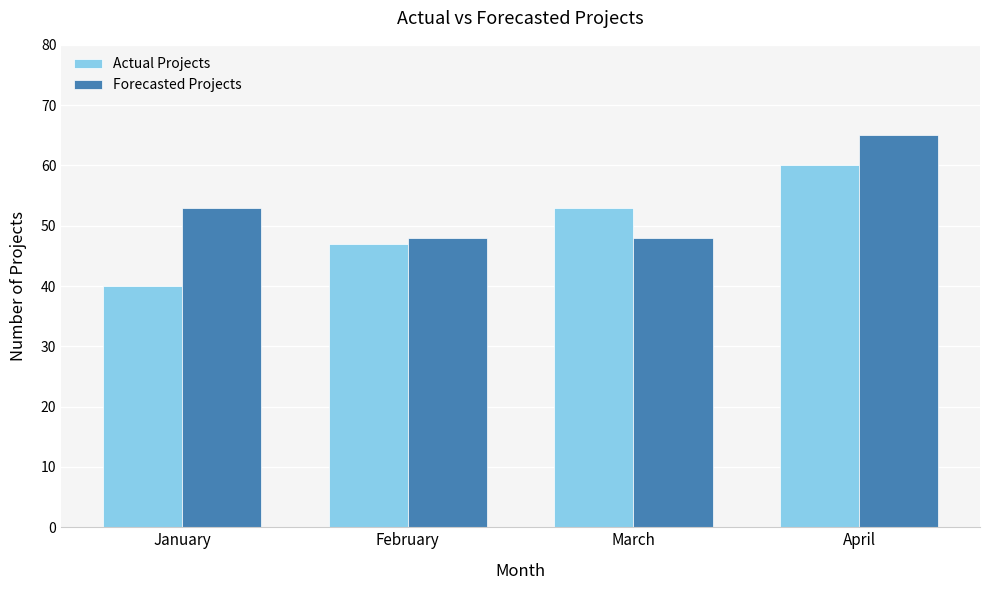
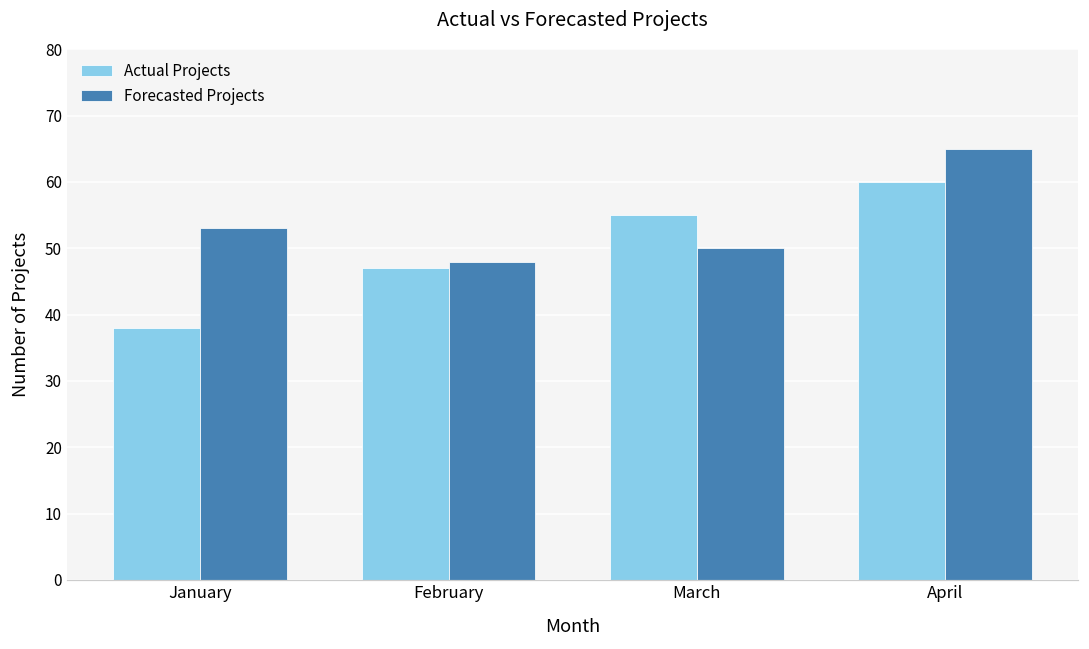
Actual Projects, January: 40 -> 38
Actual Projects, March: 53 -> 55
Forecasted Projects, March: 48 -> 50
